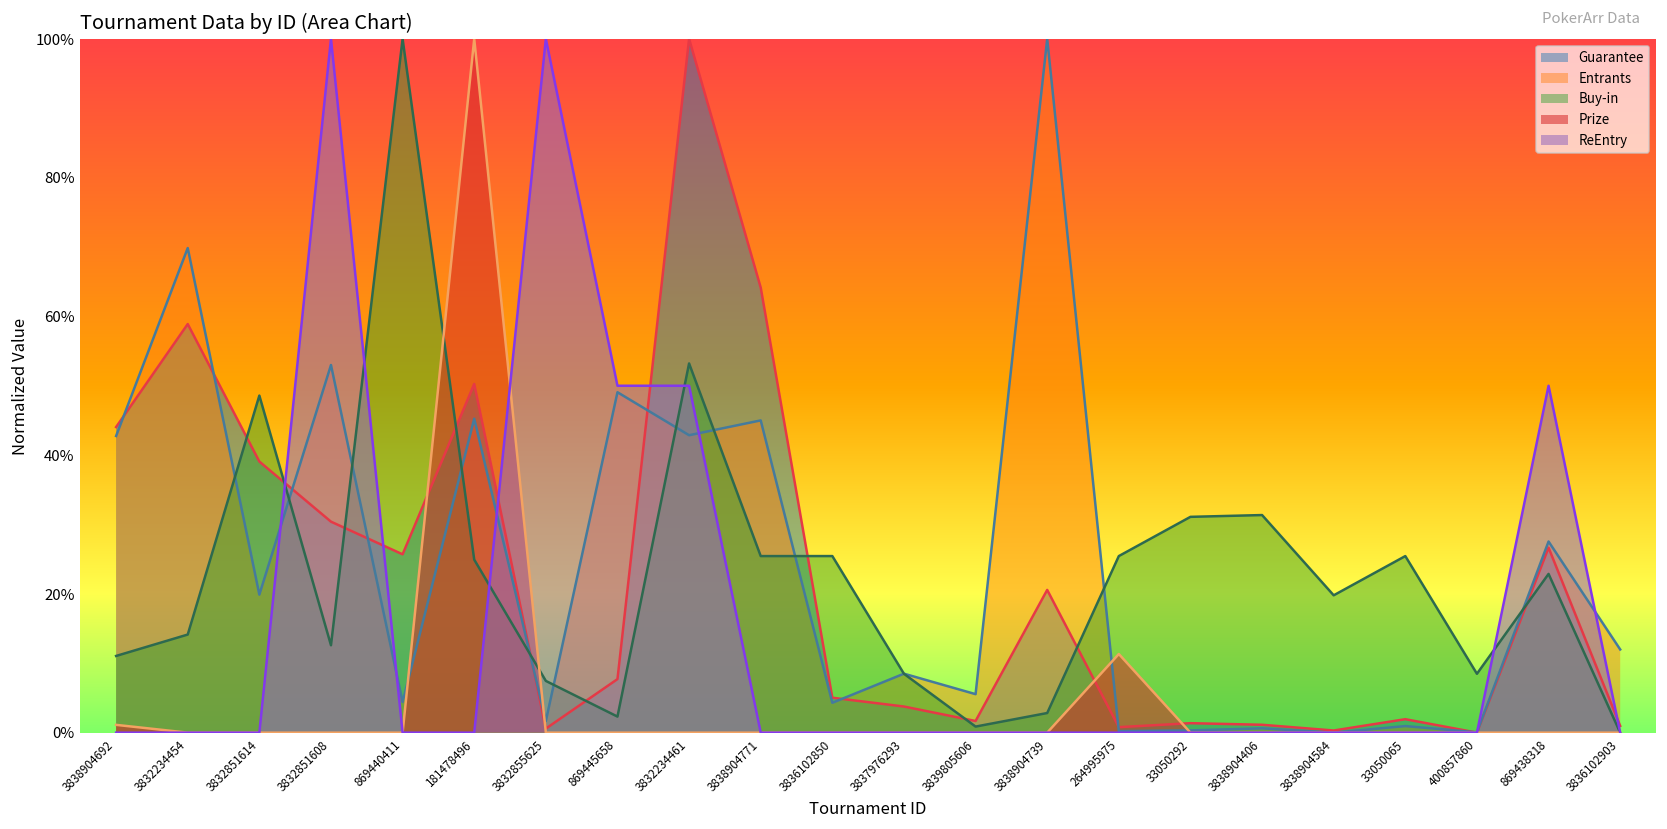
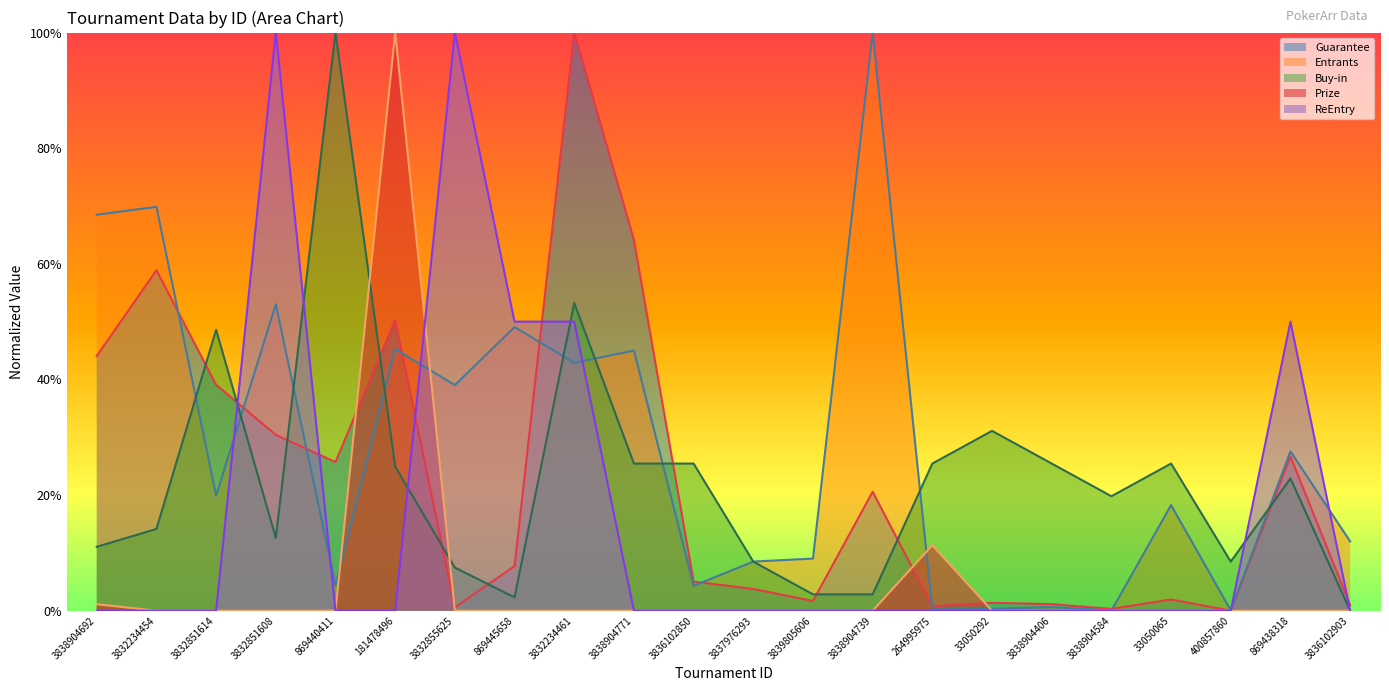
Entrants, 3838904692: 43% -> 68%
Entrants, 3832855625: 2% -> 39%
Entrants, 3839805606: 6% -> 9%
Buy-in, 3839805606: 1% -> 3%
Buy-in, 3838904406: 31% -> 25%
Entrants, 33050065: 1% -> 18%
